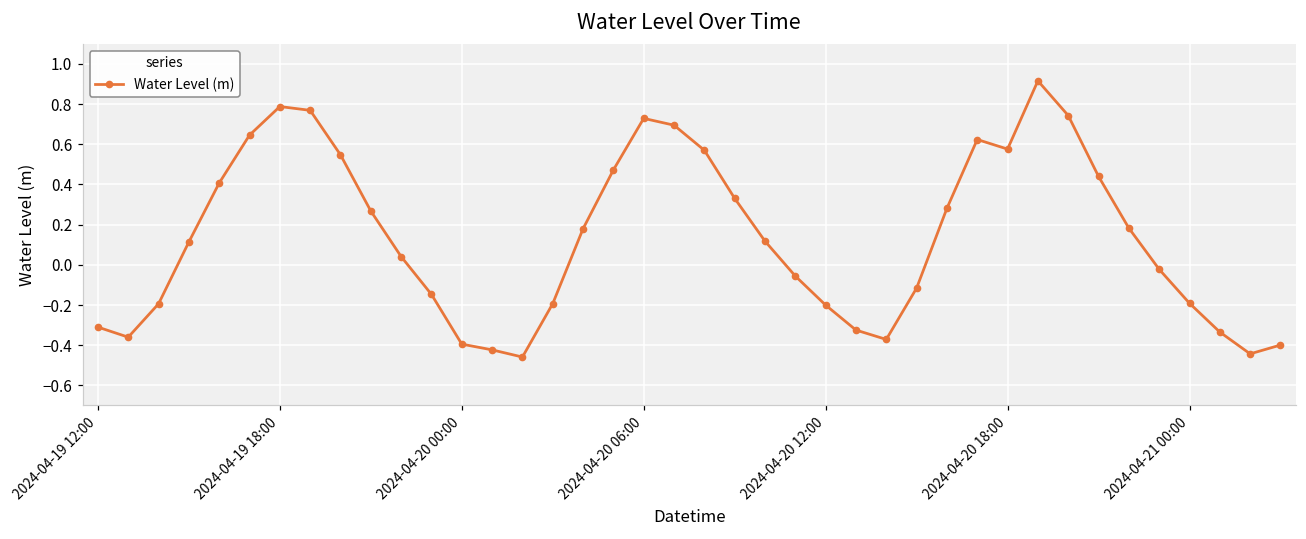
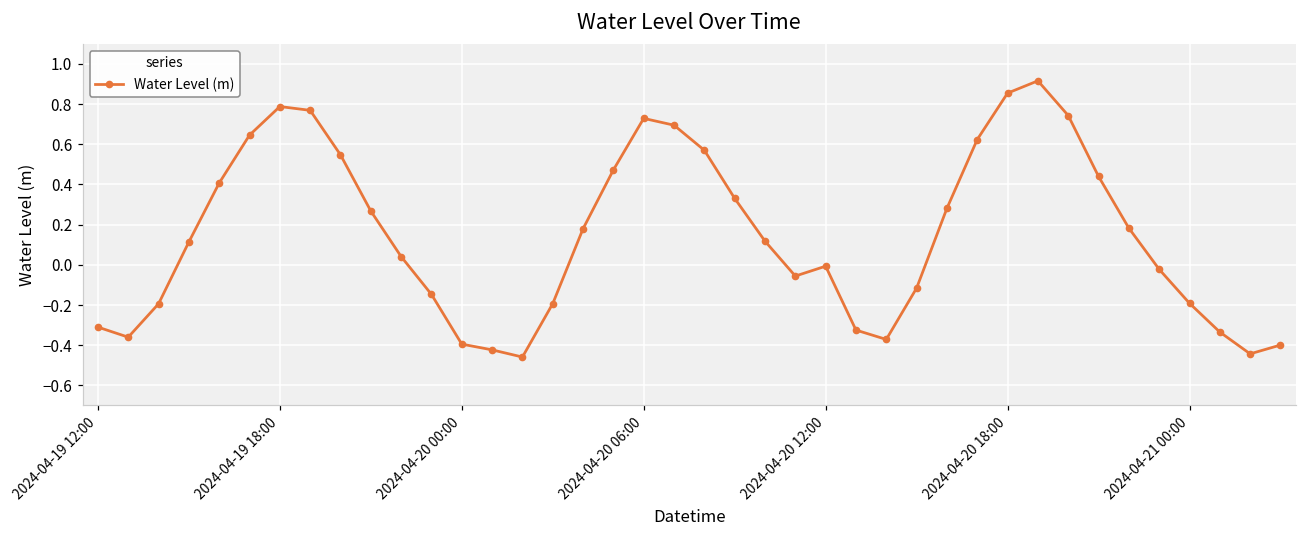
2024-04-20 12:00: -0.20 -> -0.01
2024-04-20 18:00: 0.58 -> 0.85
